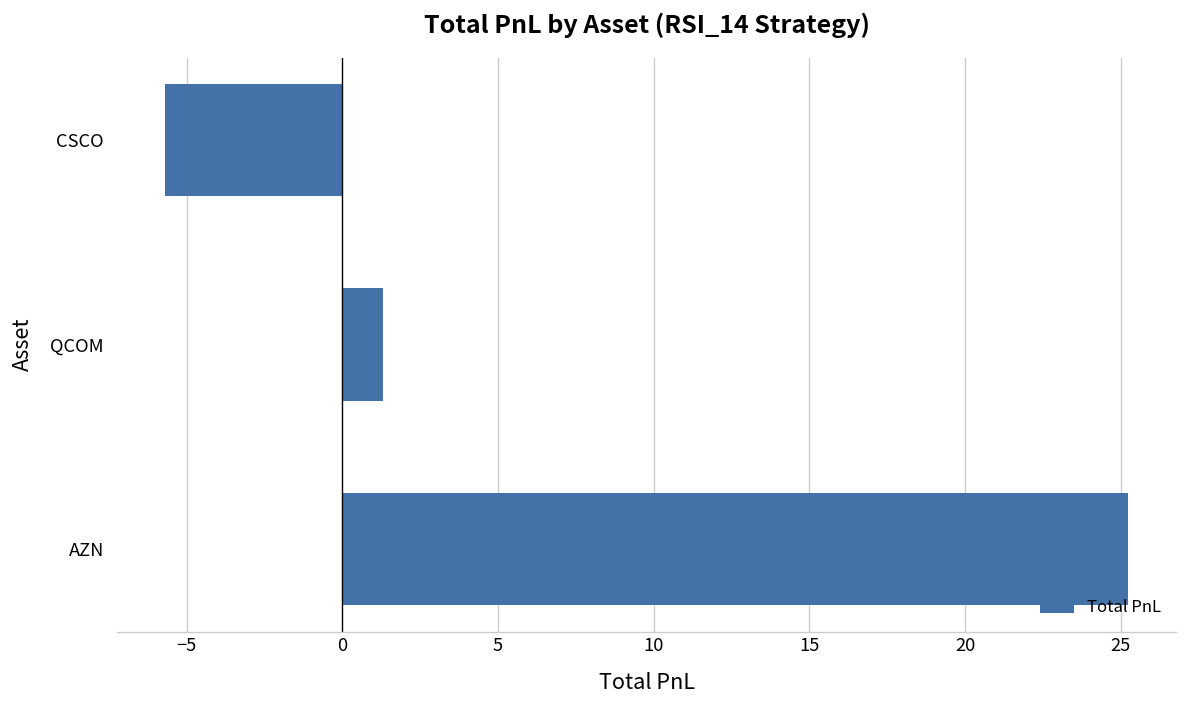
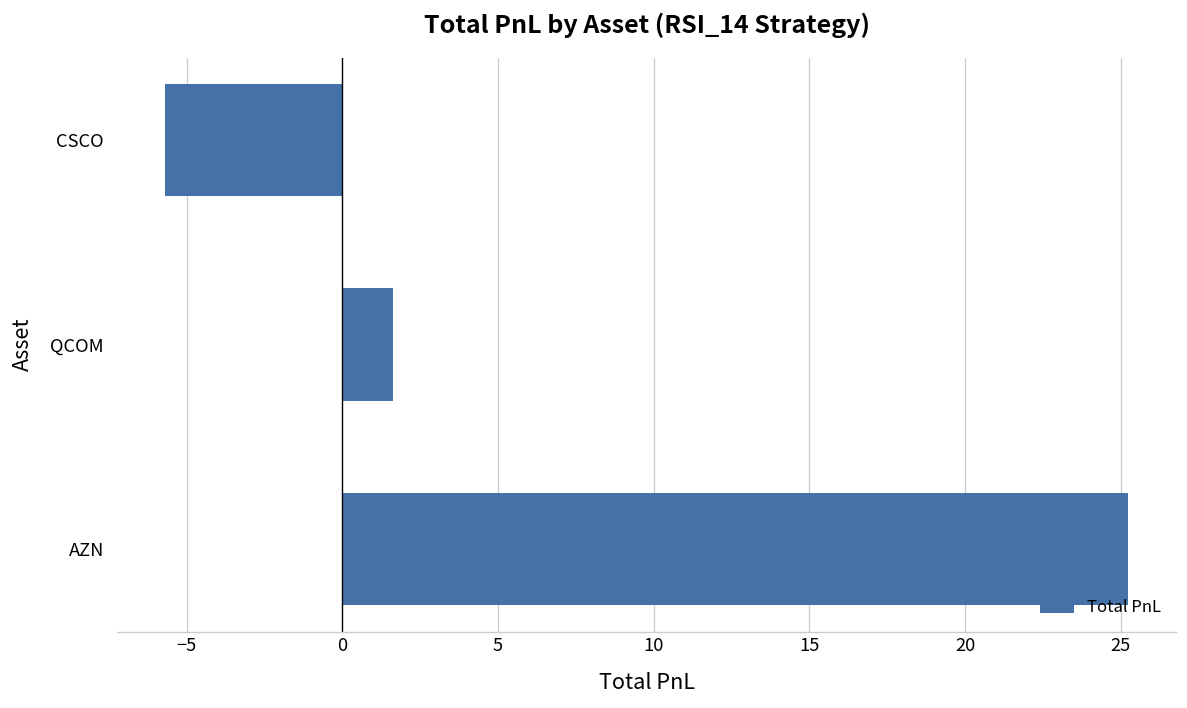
QCOM: 1.3 -> 1.6
